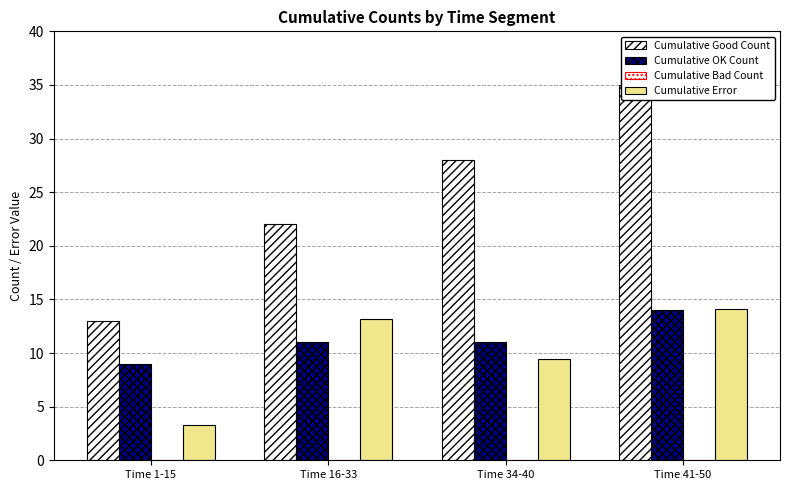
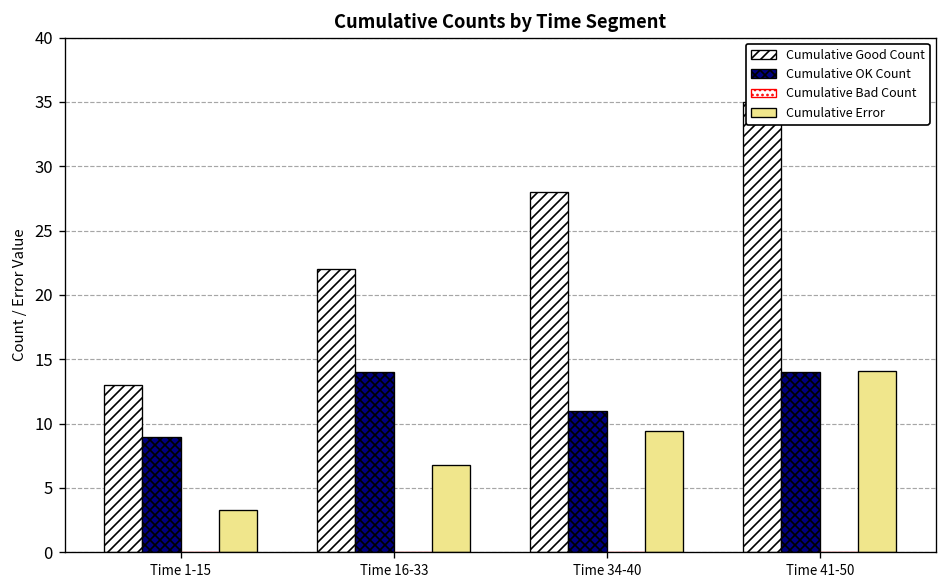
Cumulative OK Count, Time 16-33: 11 -> 14
Cumulative Error, Time 16-33: 13.2 -> 6.8
